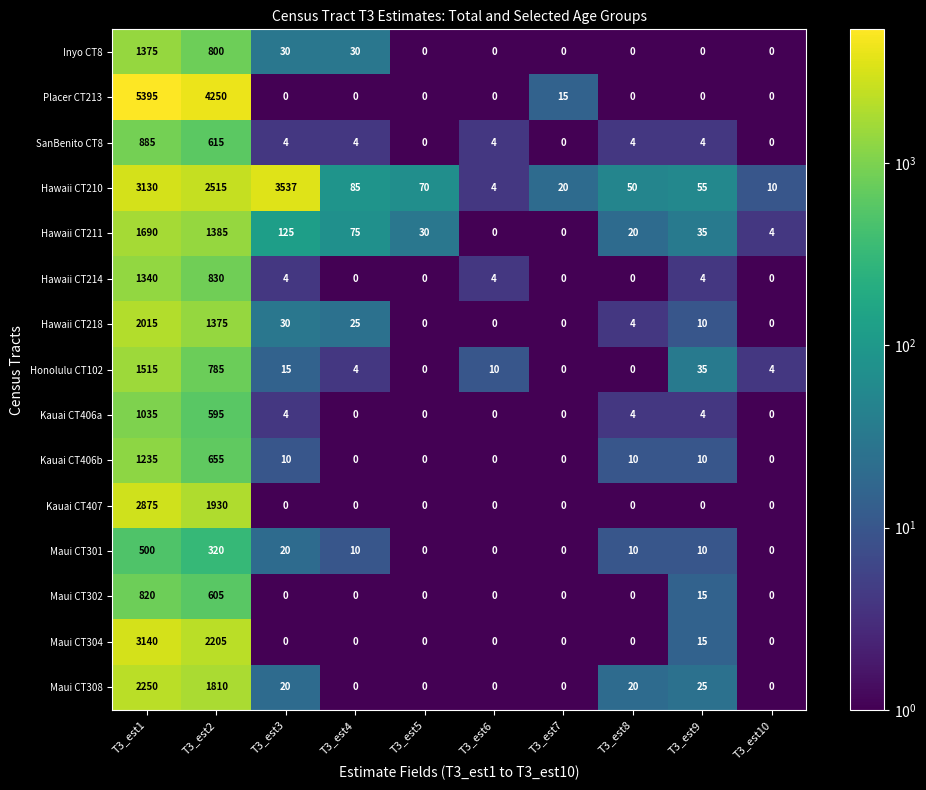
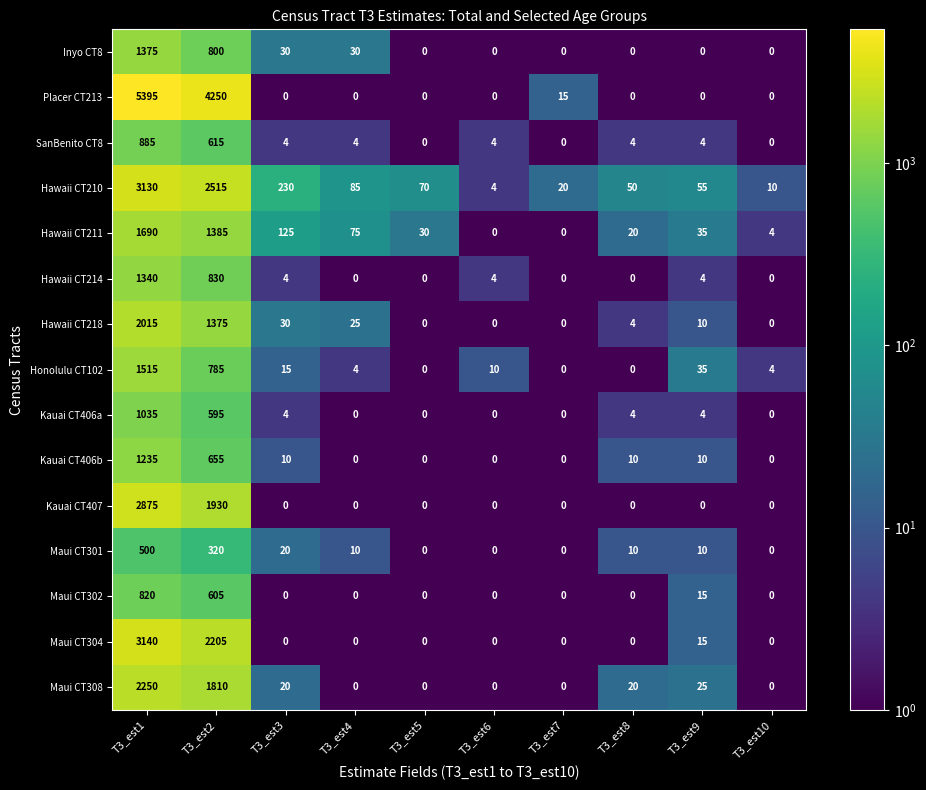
Hawaii CT210, T3_est3: 3537 -> 230
